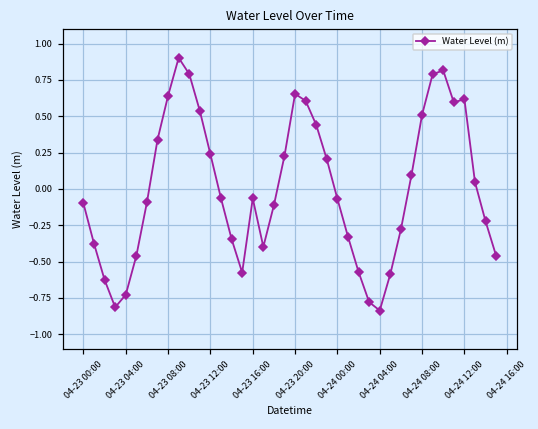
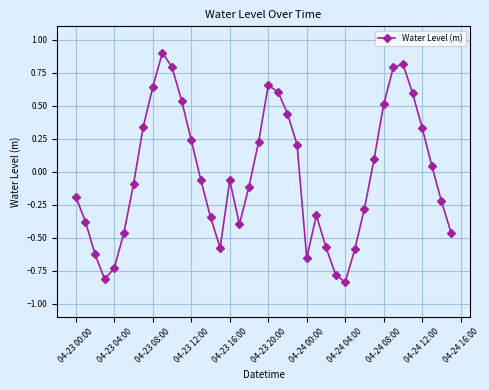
04-23 00:00: -0.10 -> -0.19
04-24 00:00: -0.07 -> -0.65
04-24 12:00: 0.62 -> 0.33
